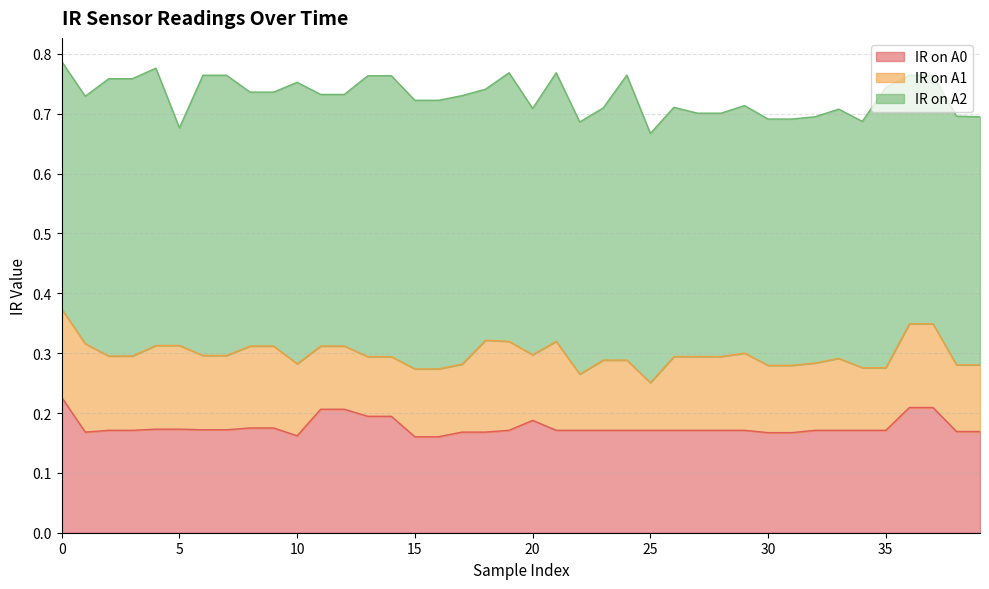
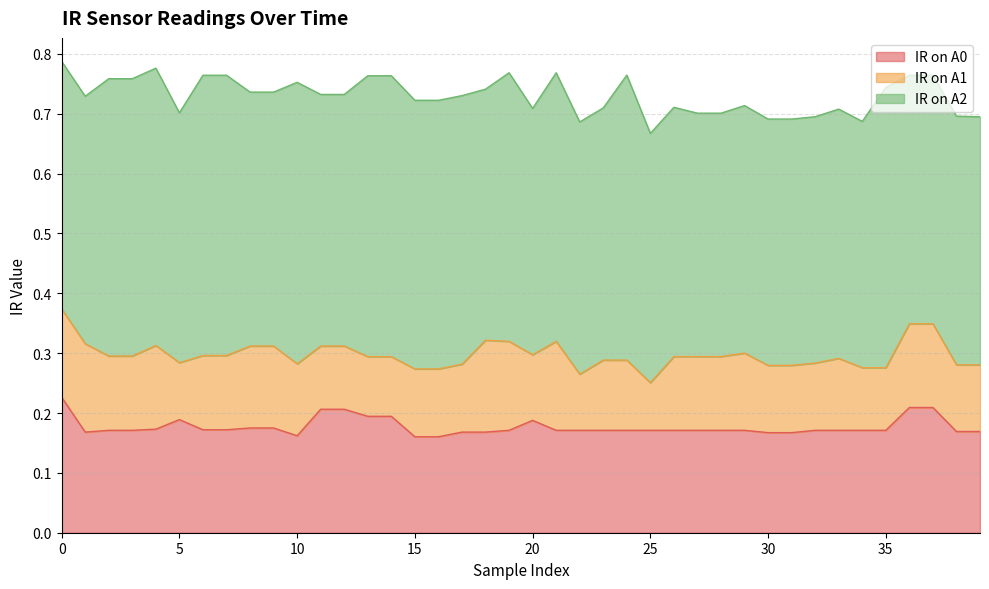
IR on A0, 5: 0.17 -> 0.19
IR on A1, 5: 0.14 -> 0.10
IR on A2, 5: 0.36 -> 0.42
